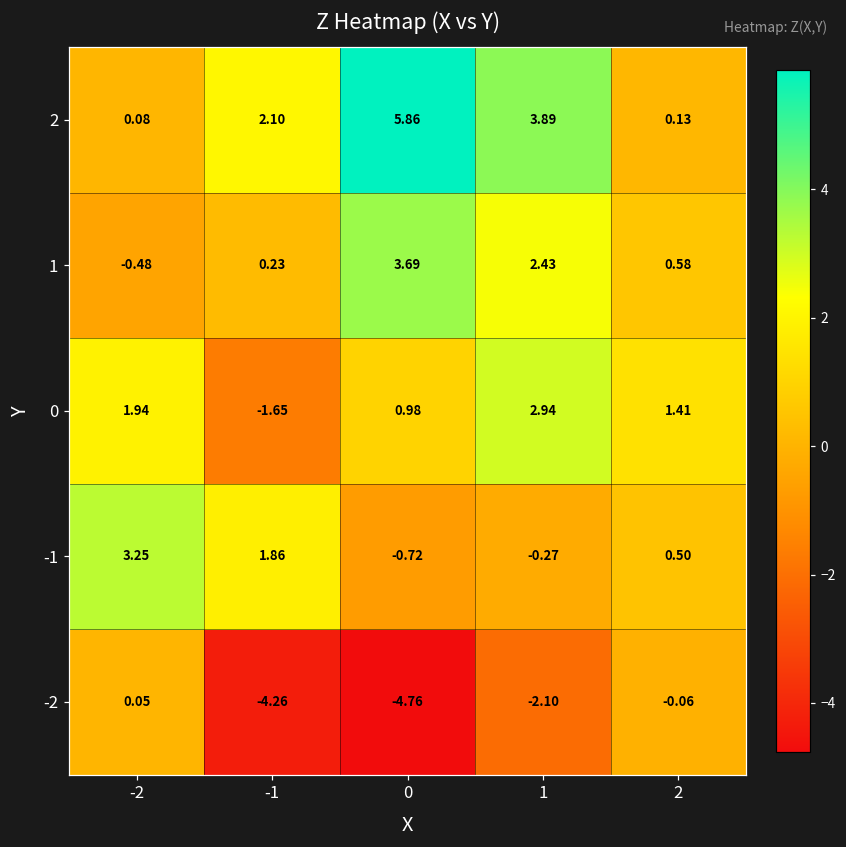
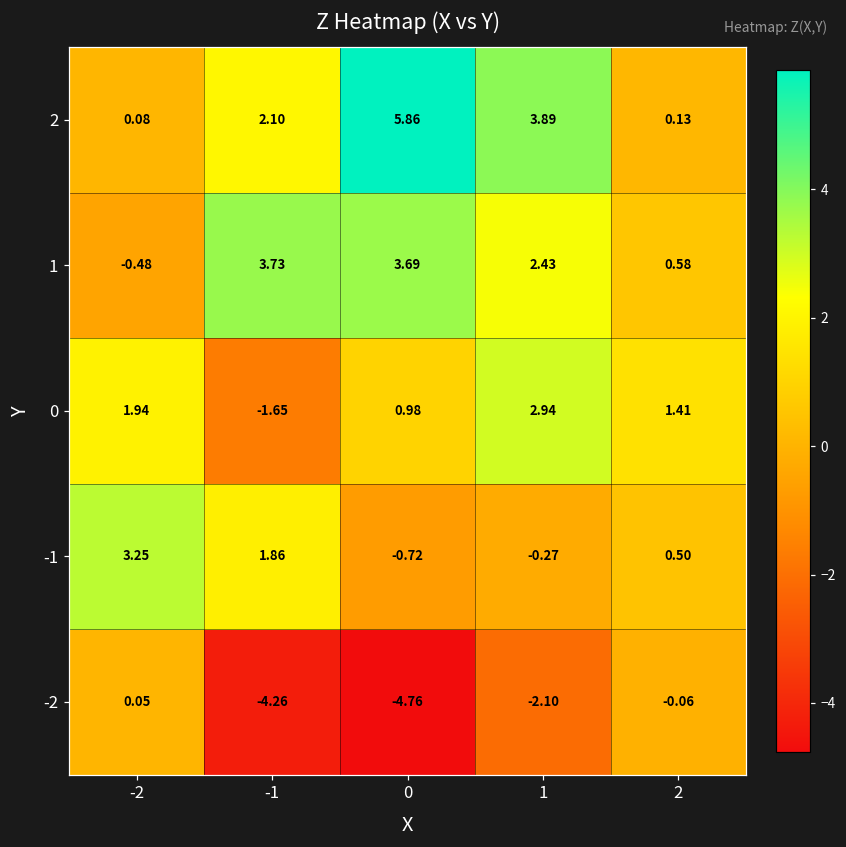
1, -1: 0.23 -> 3.73
